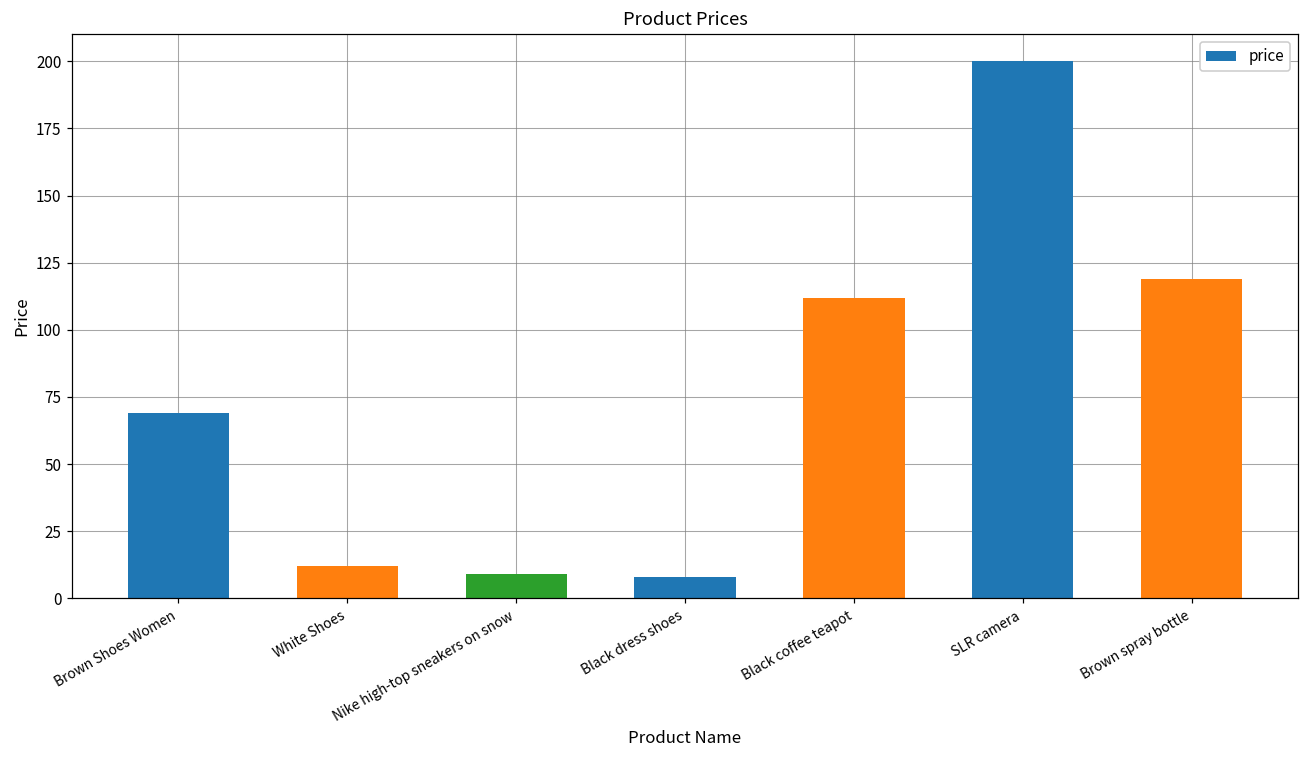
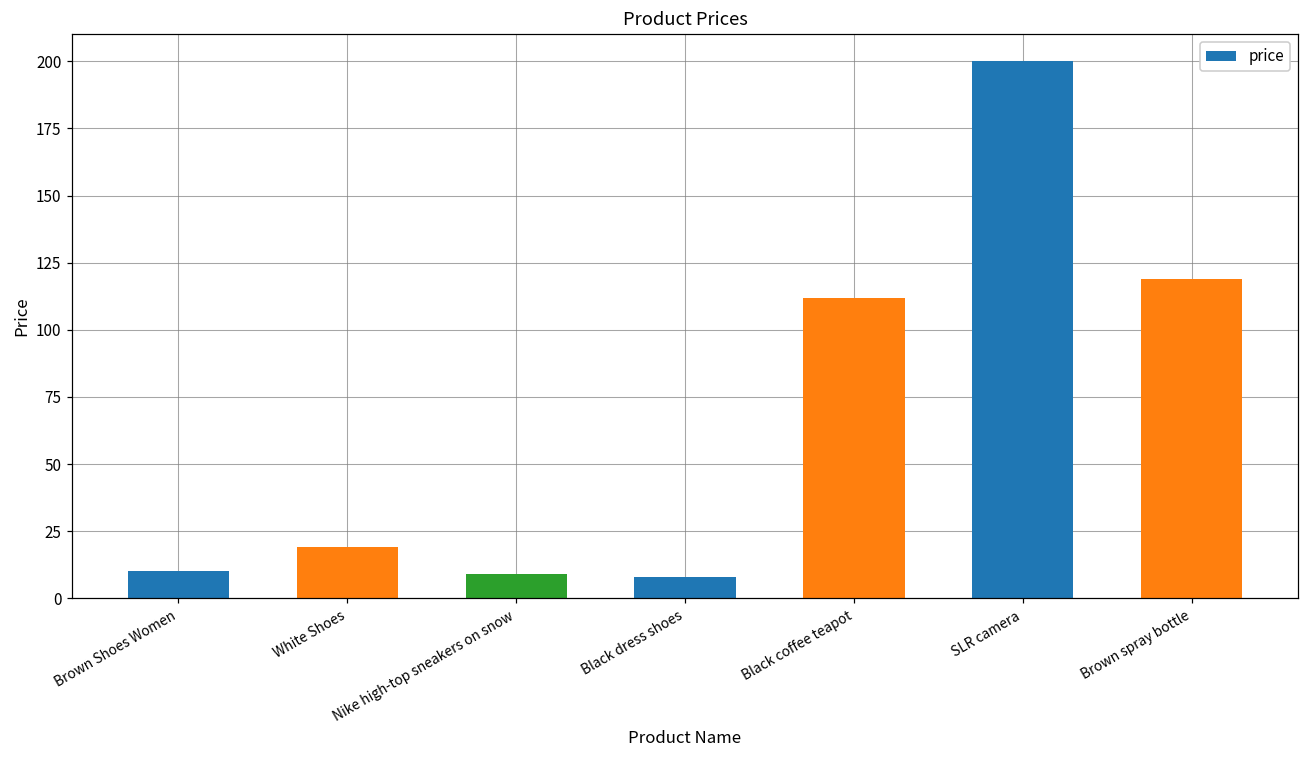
Brown Shoes Women: 69 -> 10
White Shoes: 12 -> 19
